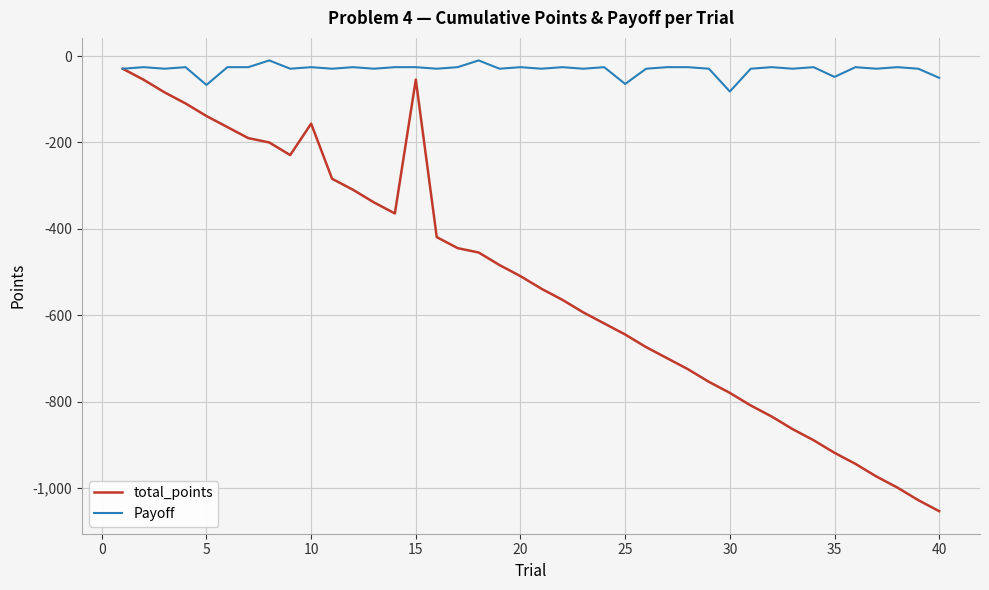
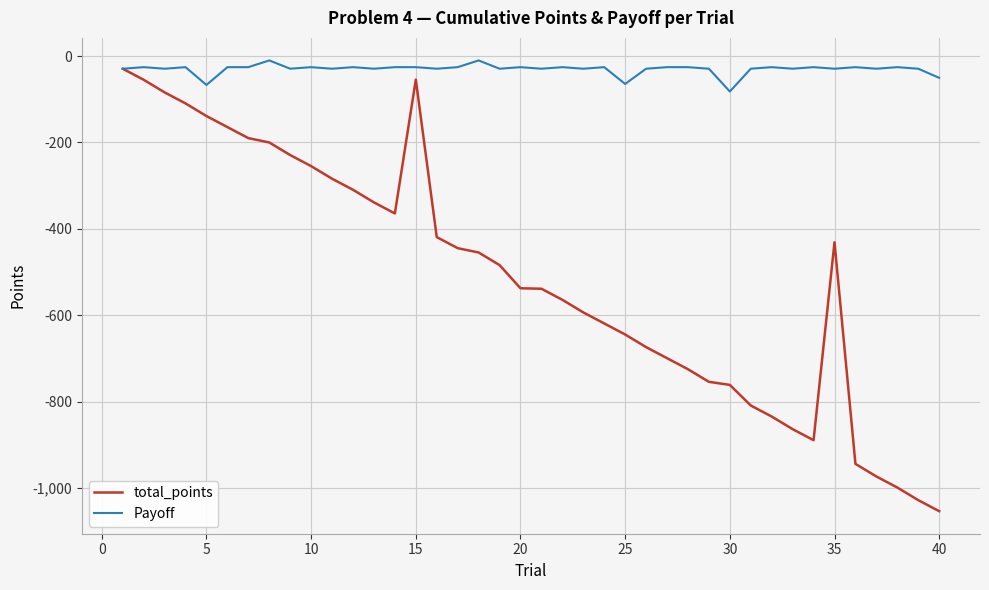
total_points, 10: -160 -> -250
total_points, 20: -510 -> -540
total_points, 30: -780 -> -760
total_points, 35: -920 -> -430
Payoff, 35: -50 -> -30
